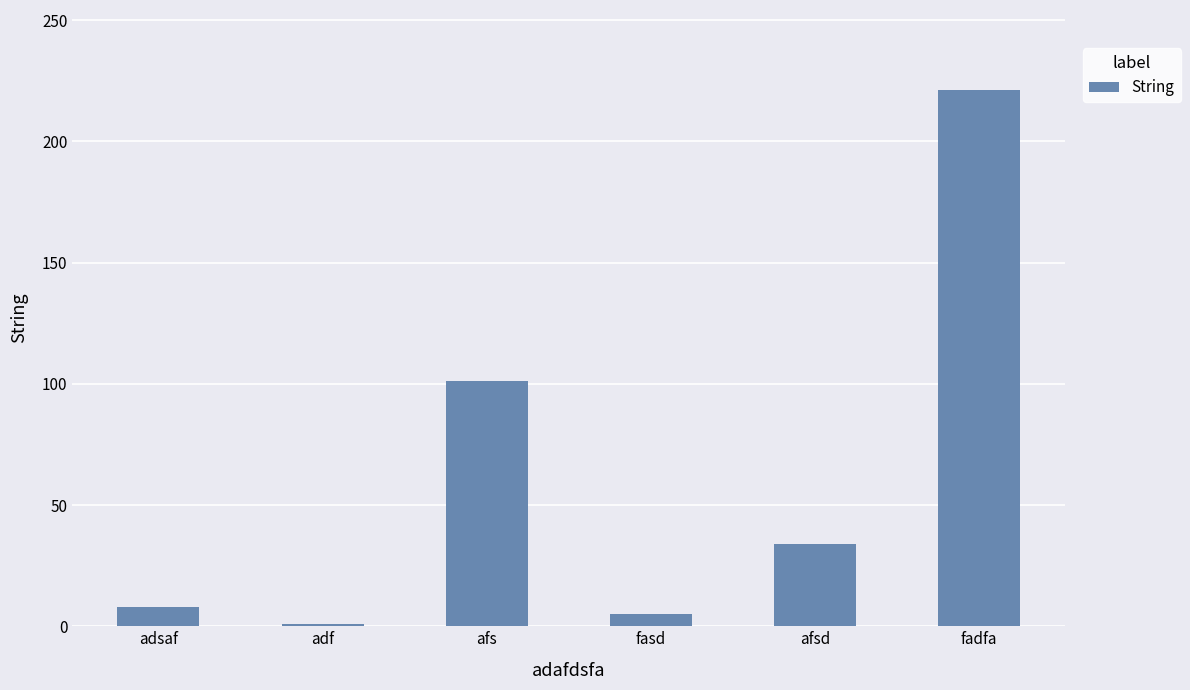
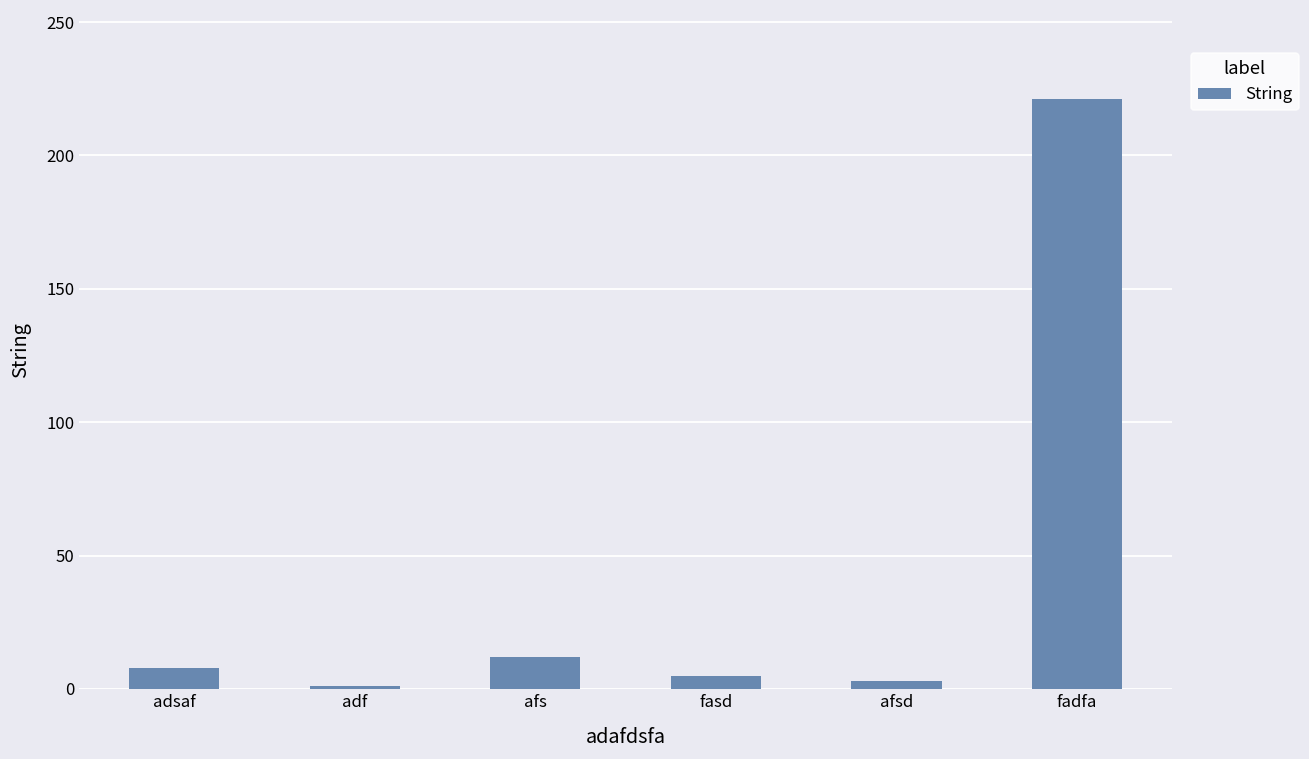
afs: 101 -> 12
afsd: 34 -> 3
